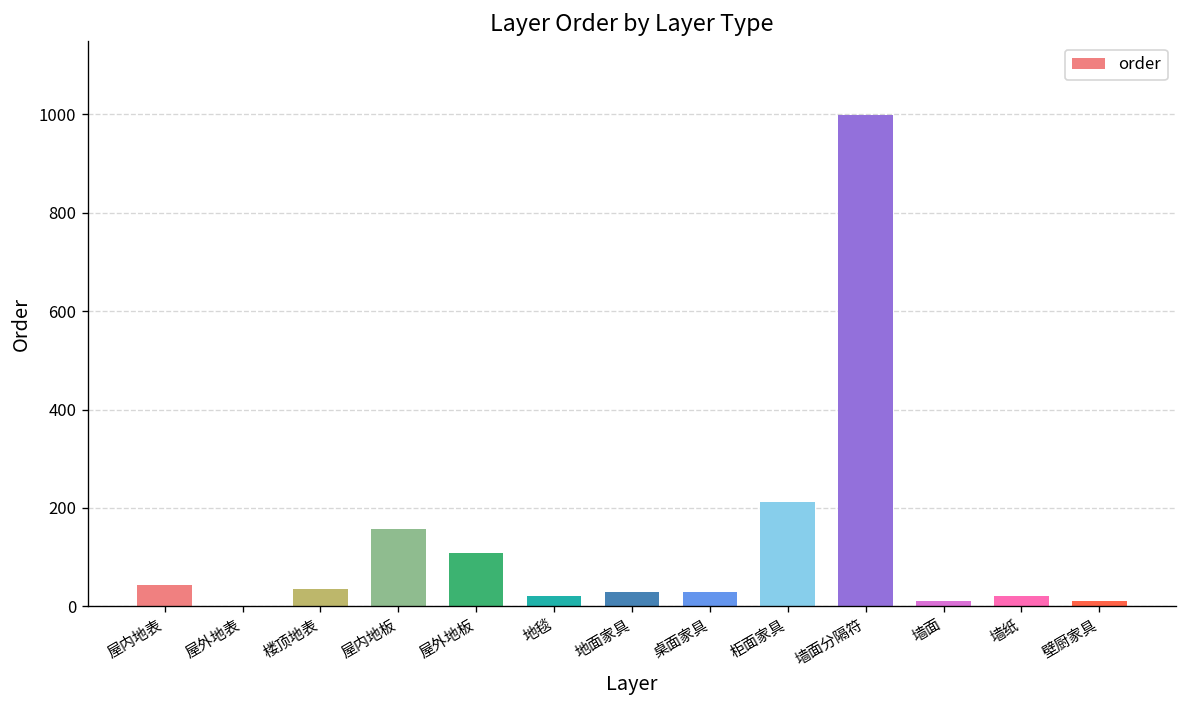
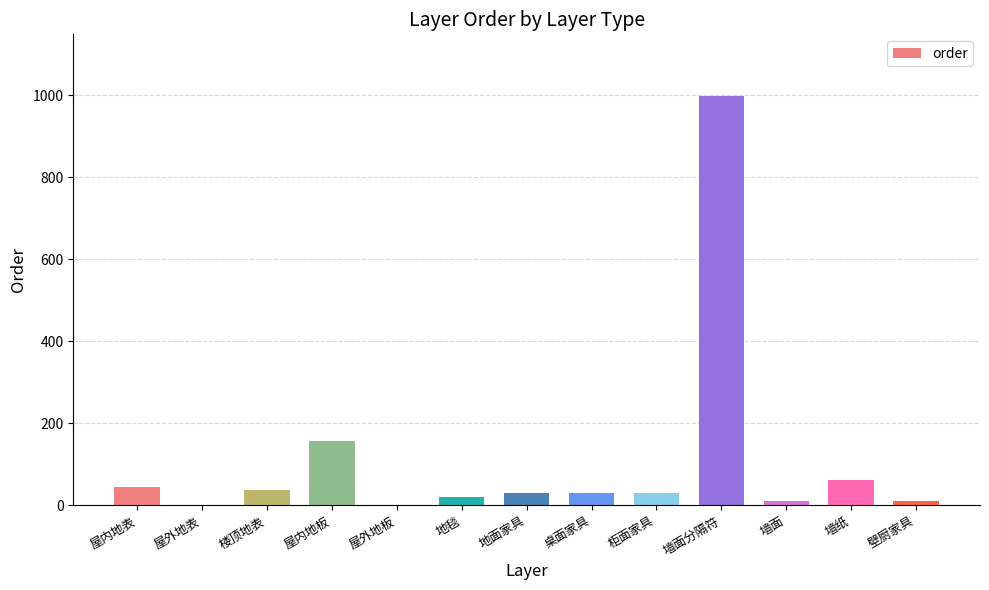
屋外地板: 110 -> 0
柜面家具: 210 -> 30
墙纸: 20 -> 60
